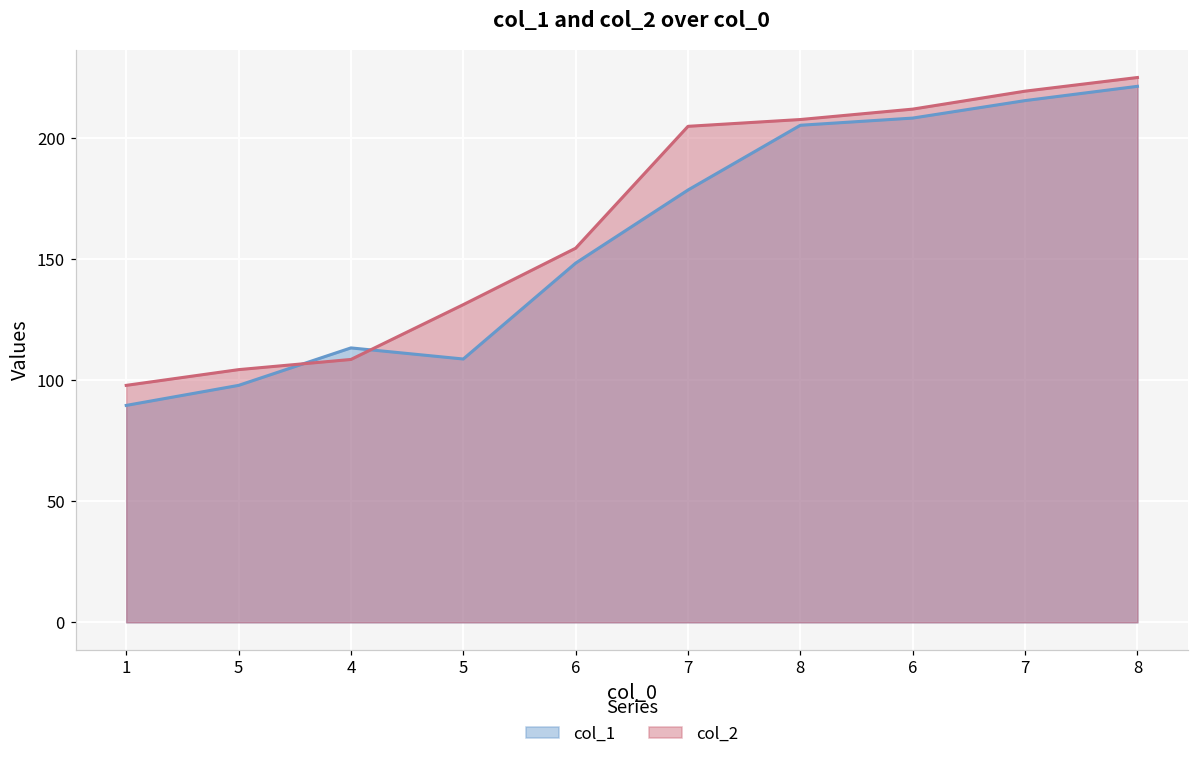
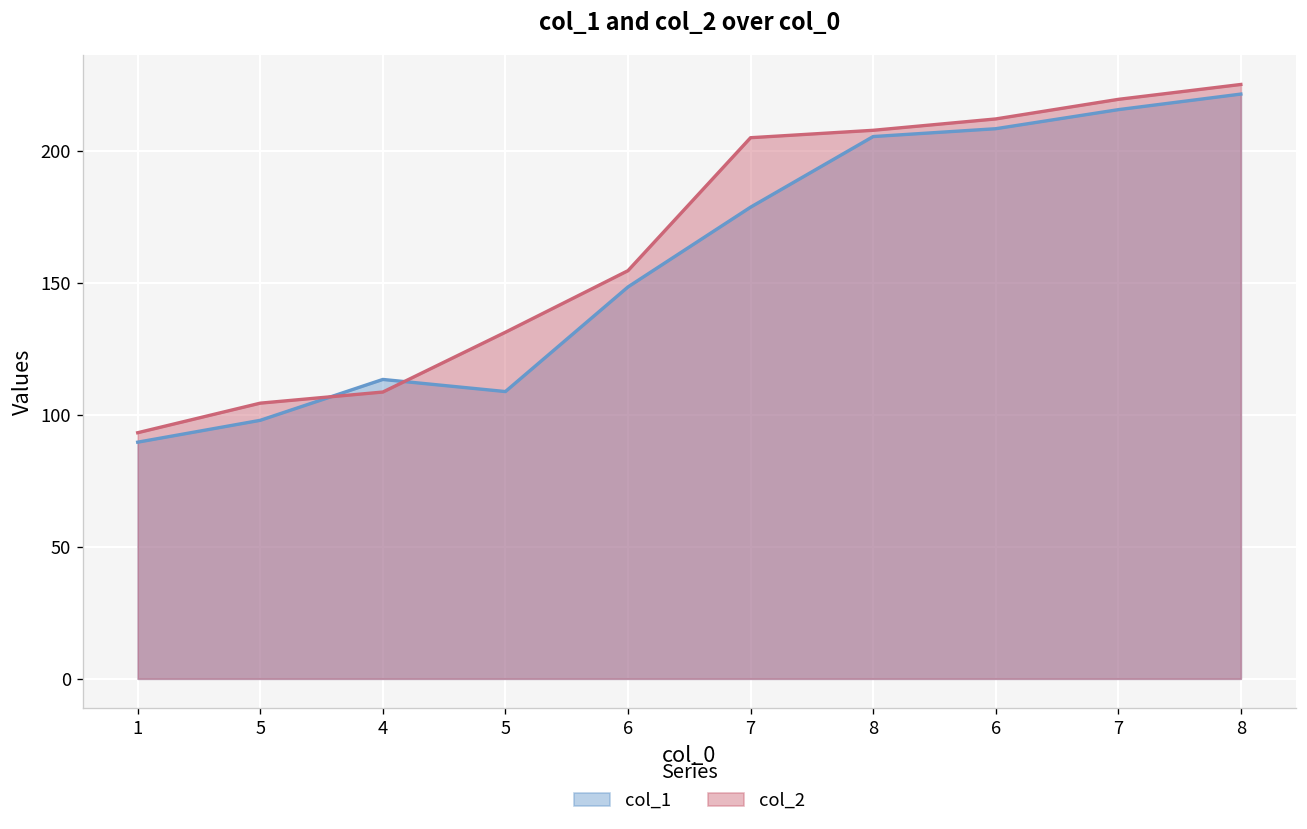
col_2, 1: 98 -> 93
